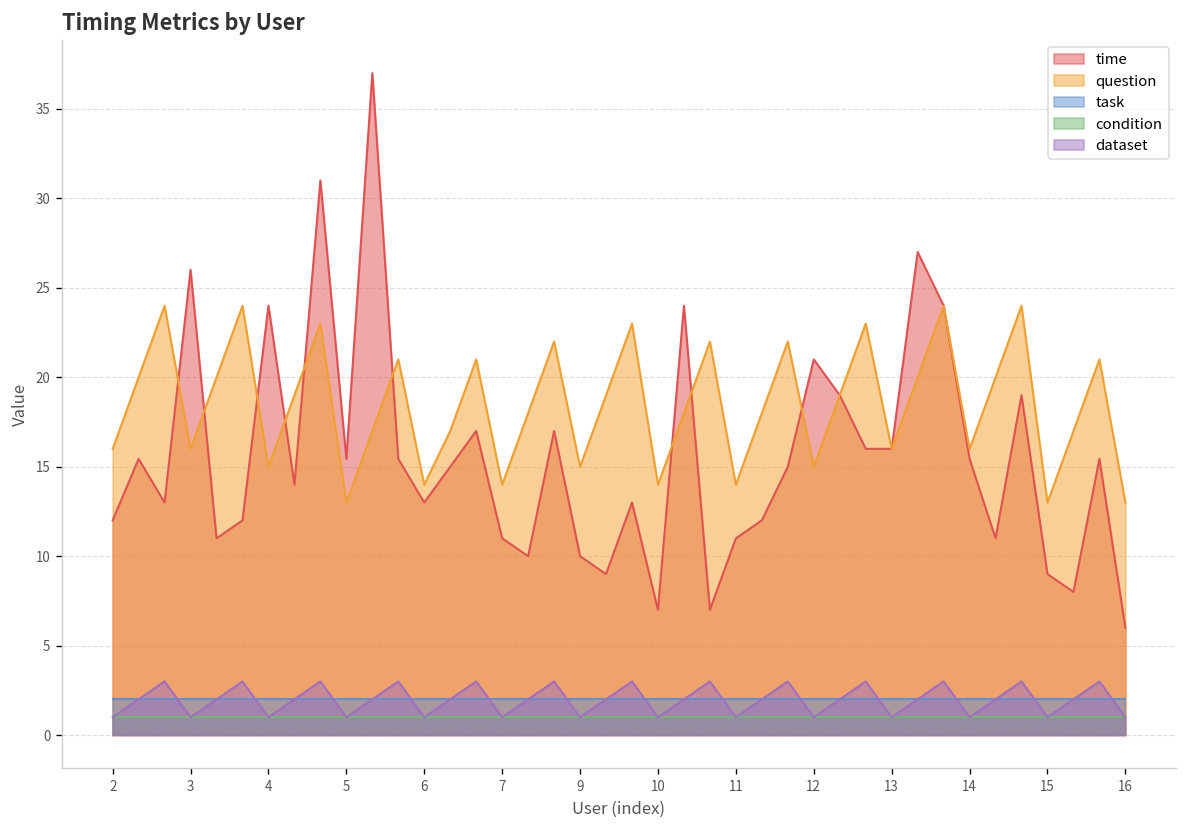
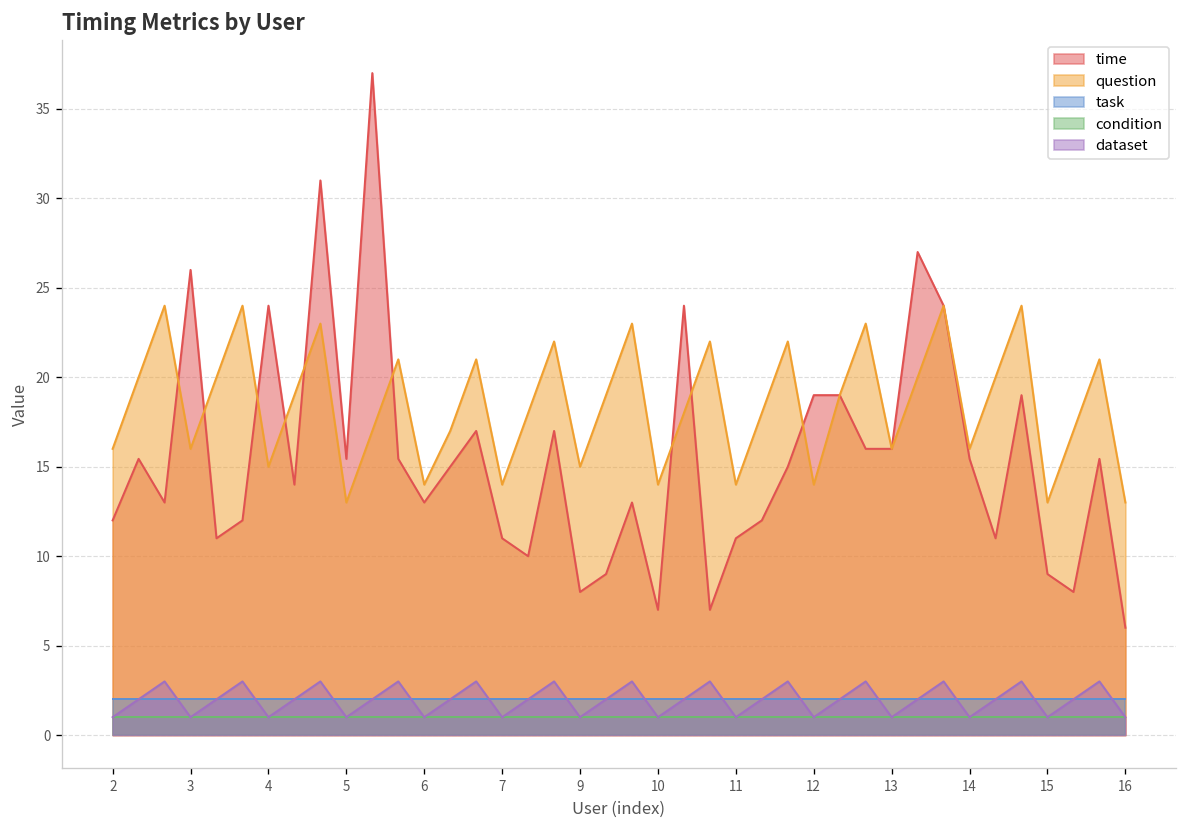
time, 9: 10 -> 8
time, 12: 21 -> 19
question, 12: 15 -> 14
